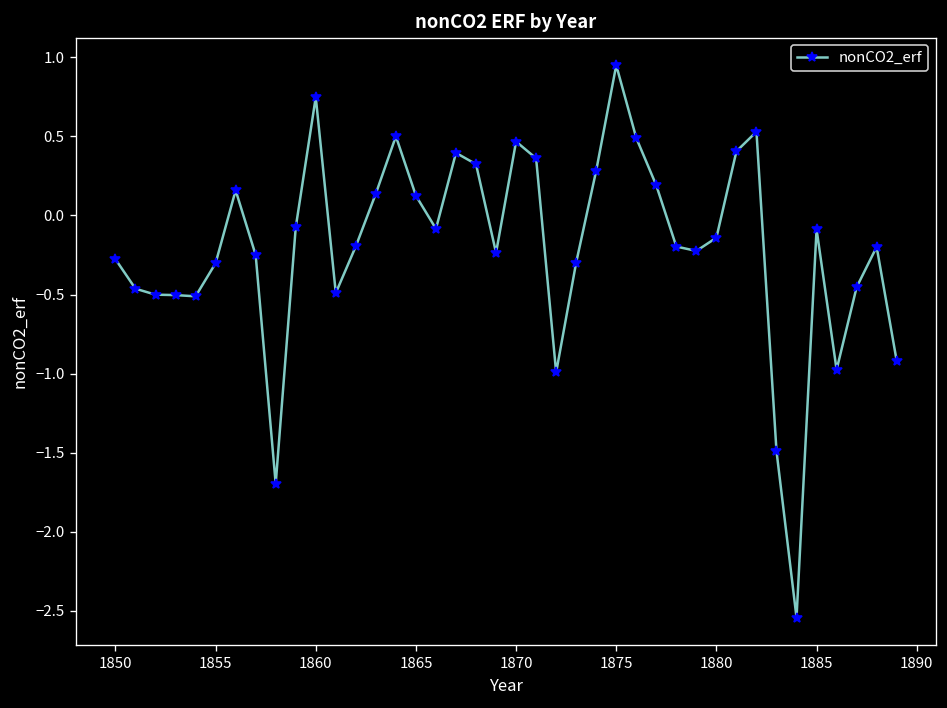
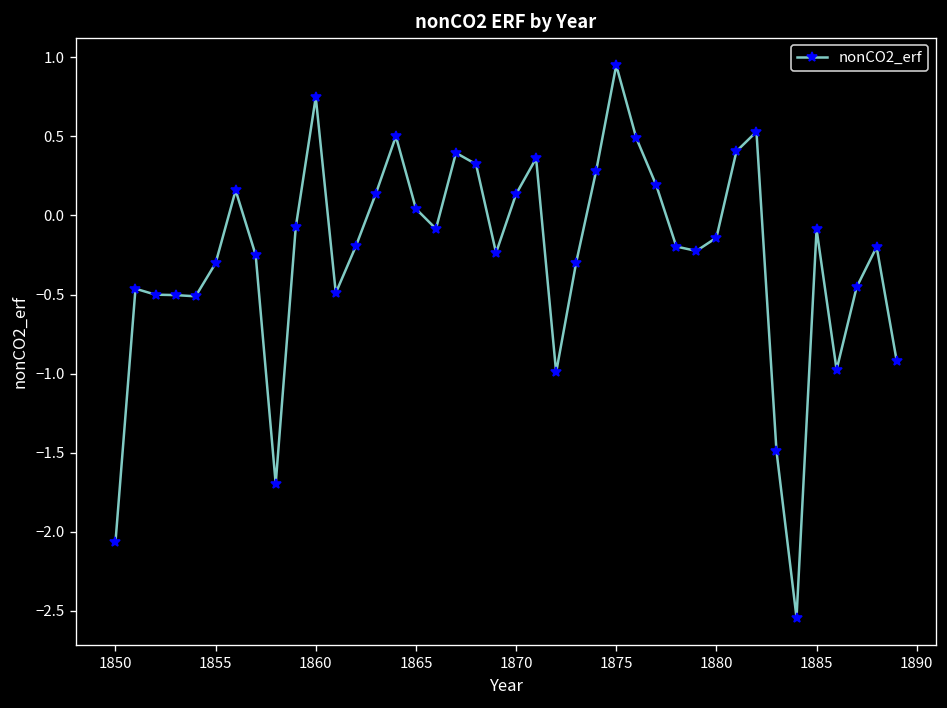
1850: -0.28 -> -2.07
1865: 0.13 -> 0.04
1870: 0.47 -> 0.14
